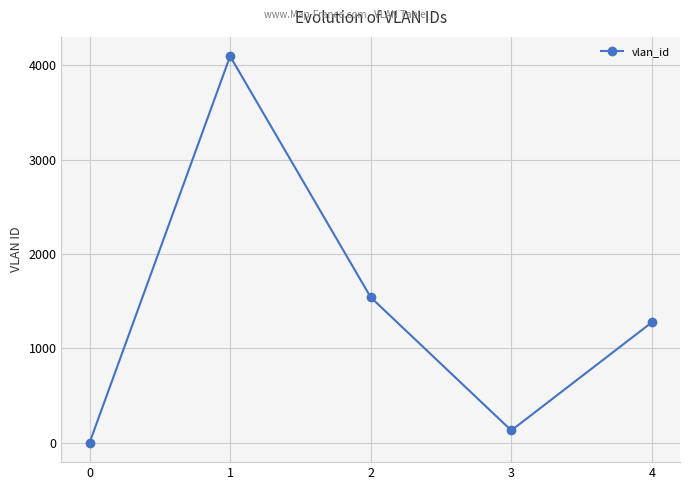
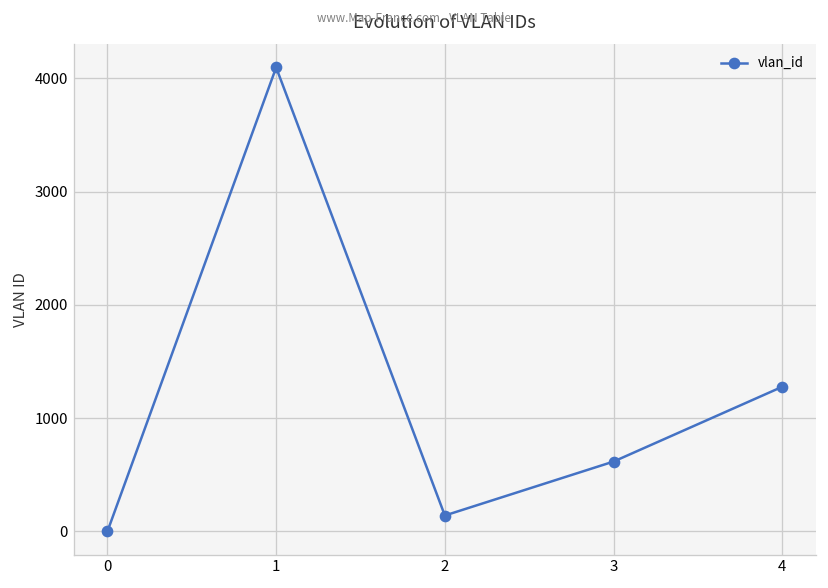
2: 1500 -> 100
3: 100 -> 600
